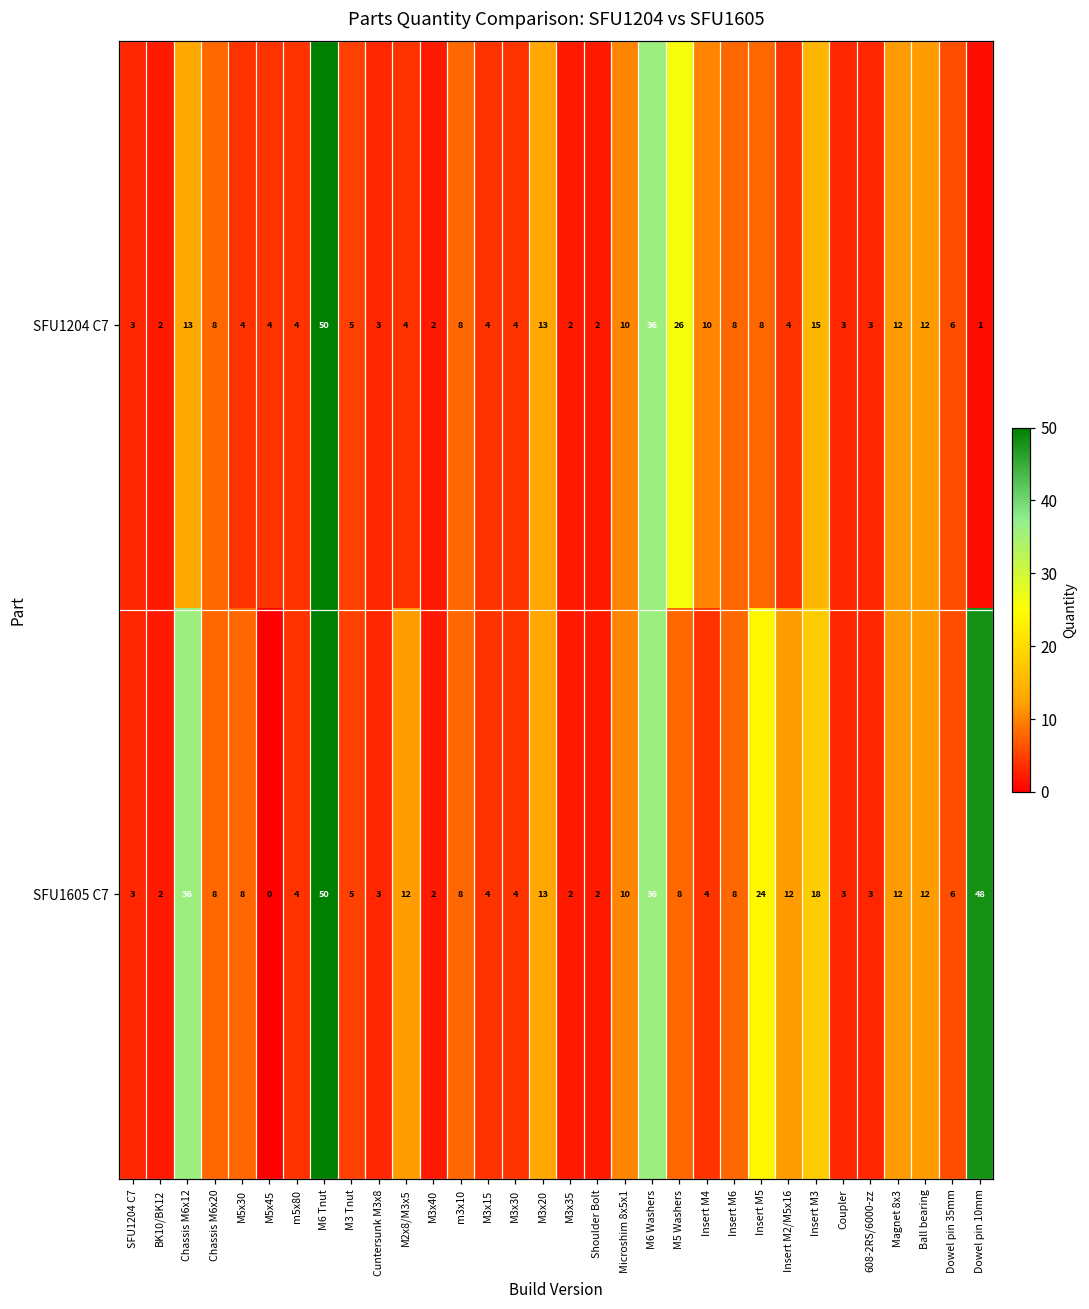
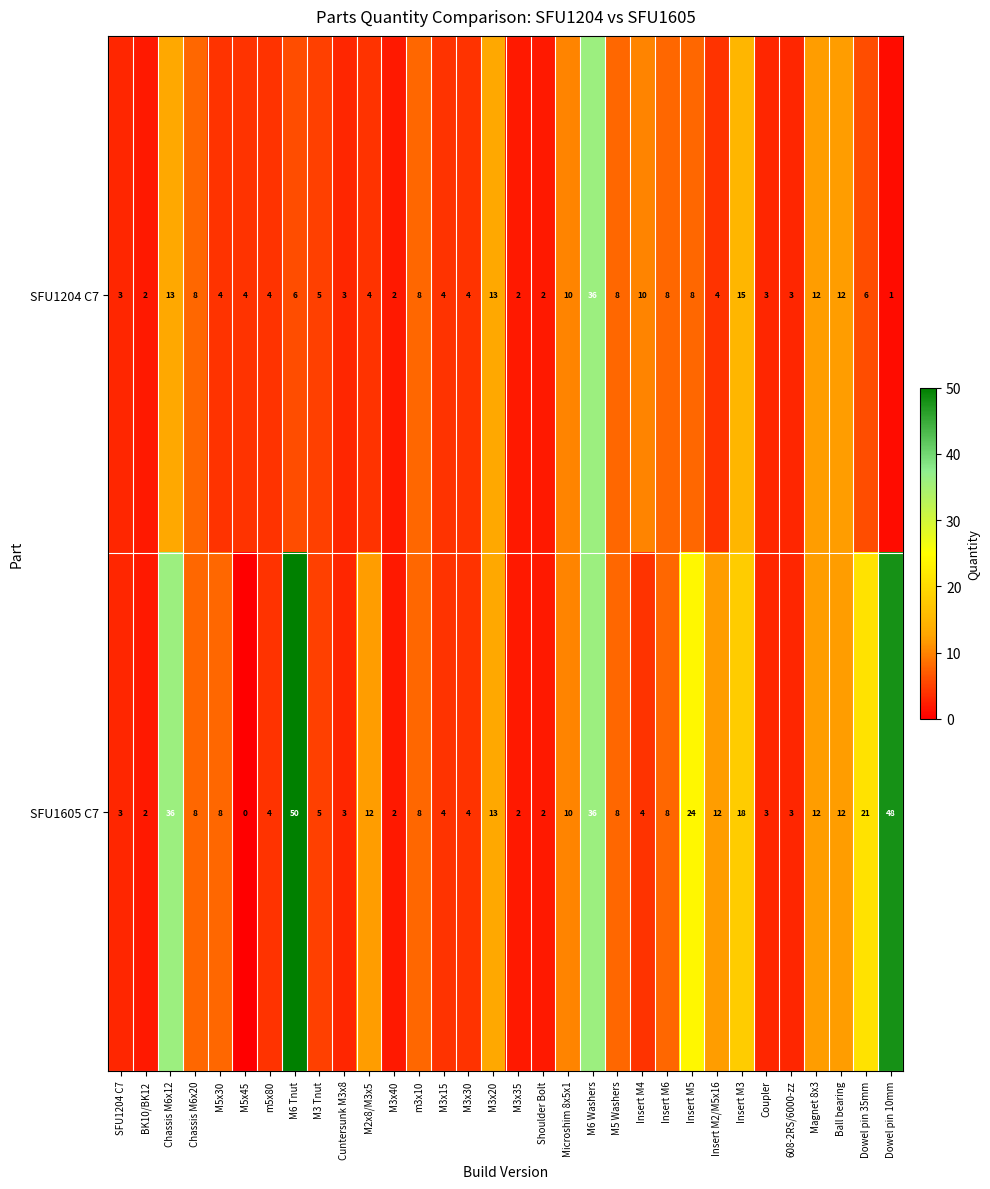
SFU1204 C7, M6 Tnut: 50 -> 6
SFU1204 C7, M5 Washers: 26 -> 8
SFU1605 C7, Dowel pin 35mm: 6 -> 21
